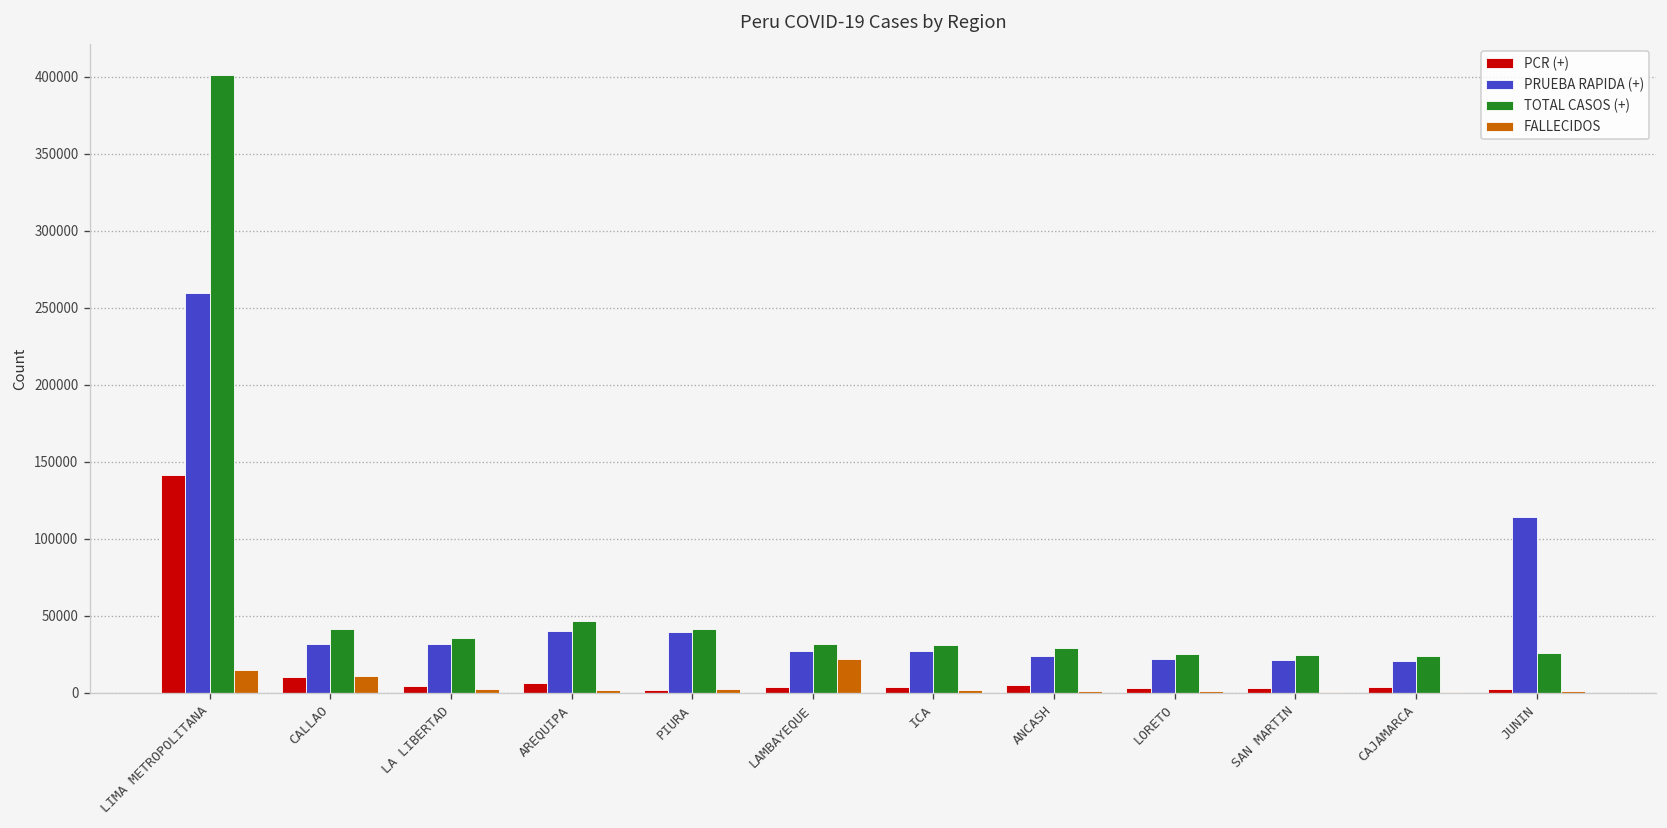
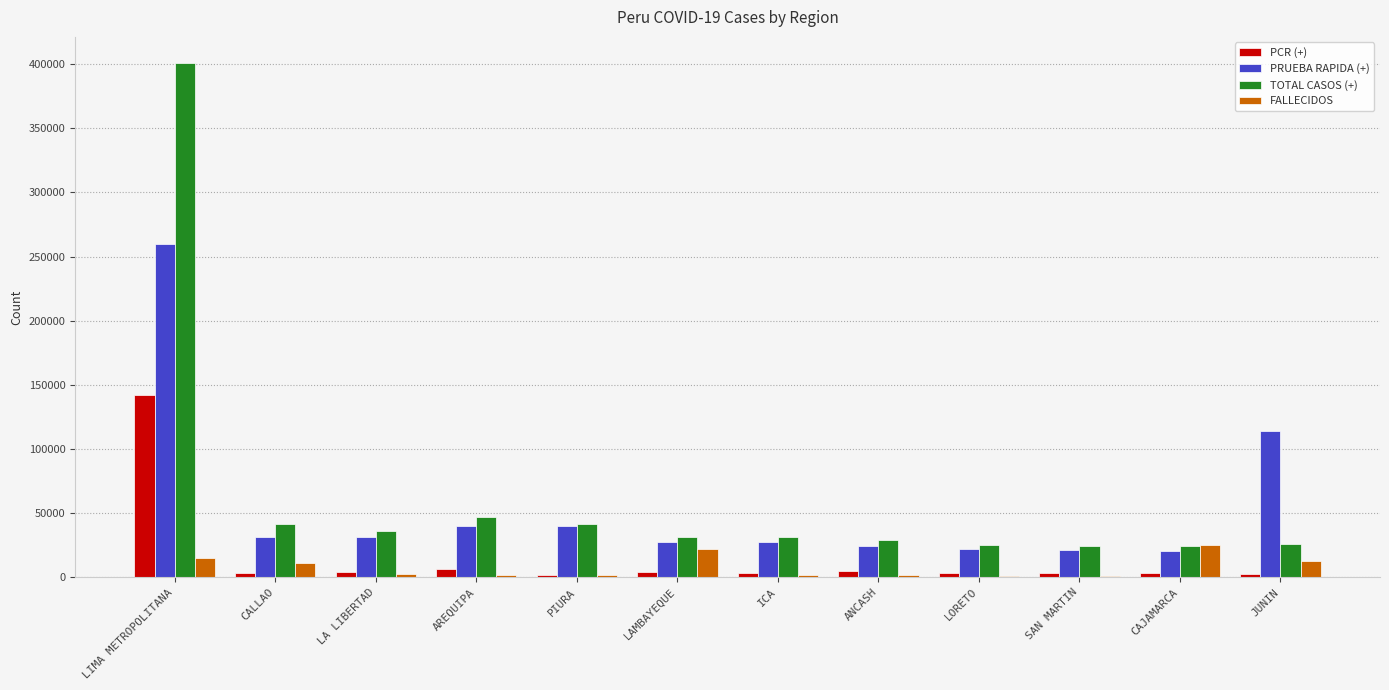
PCR (+), CALLAO: 10000 -> 4000
FALLECIDOS, CAJAMARCA: 1000 -> 25000
FALLECIDOS, JUNIN: 1000 -> 13000
